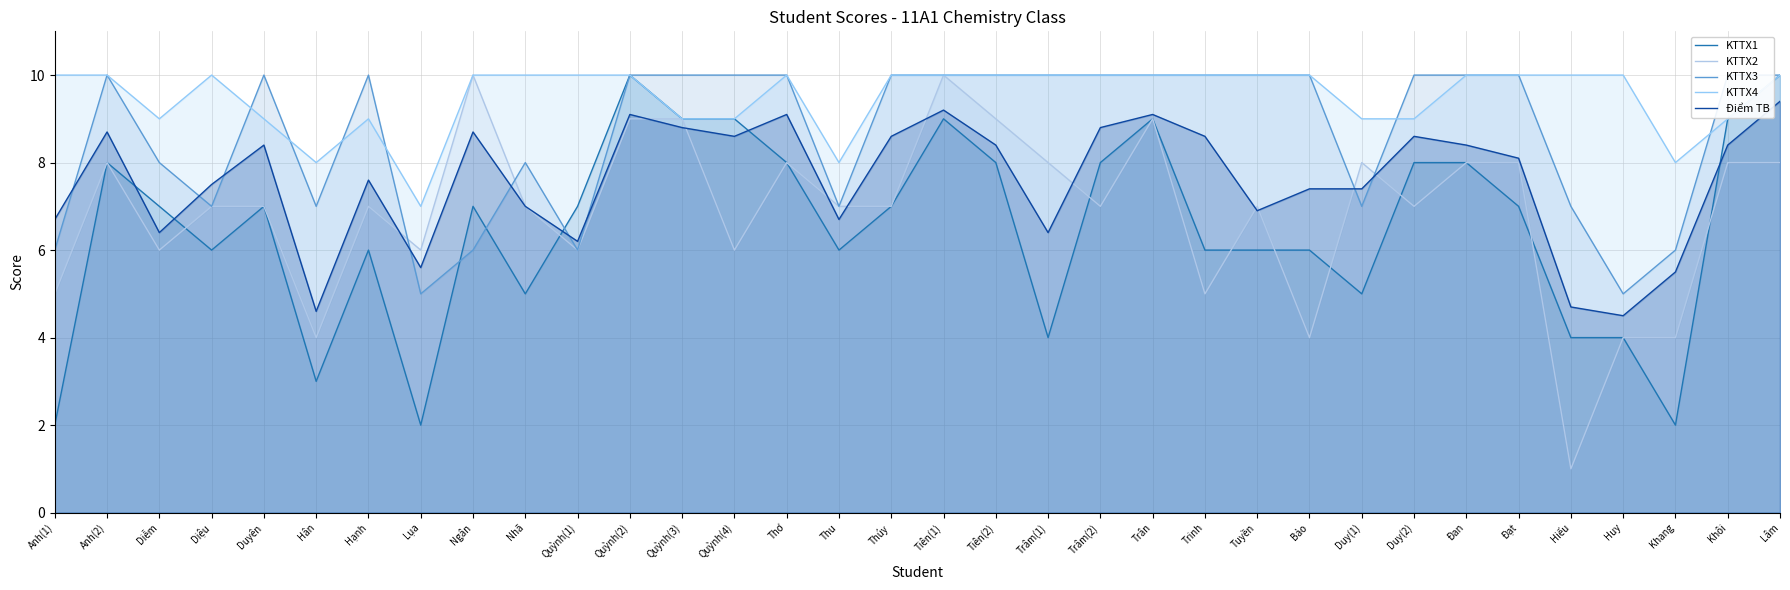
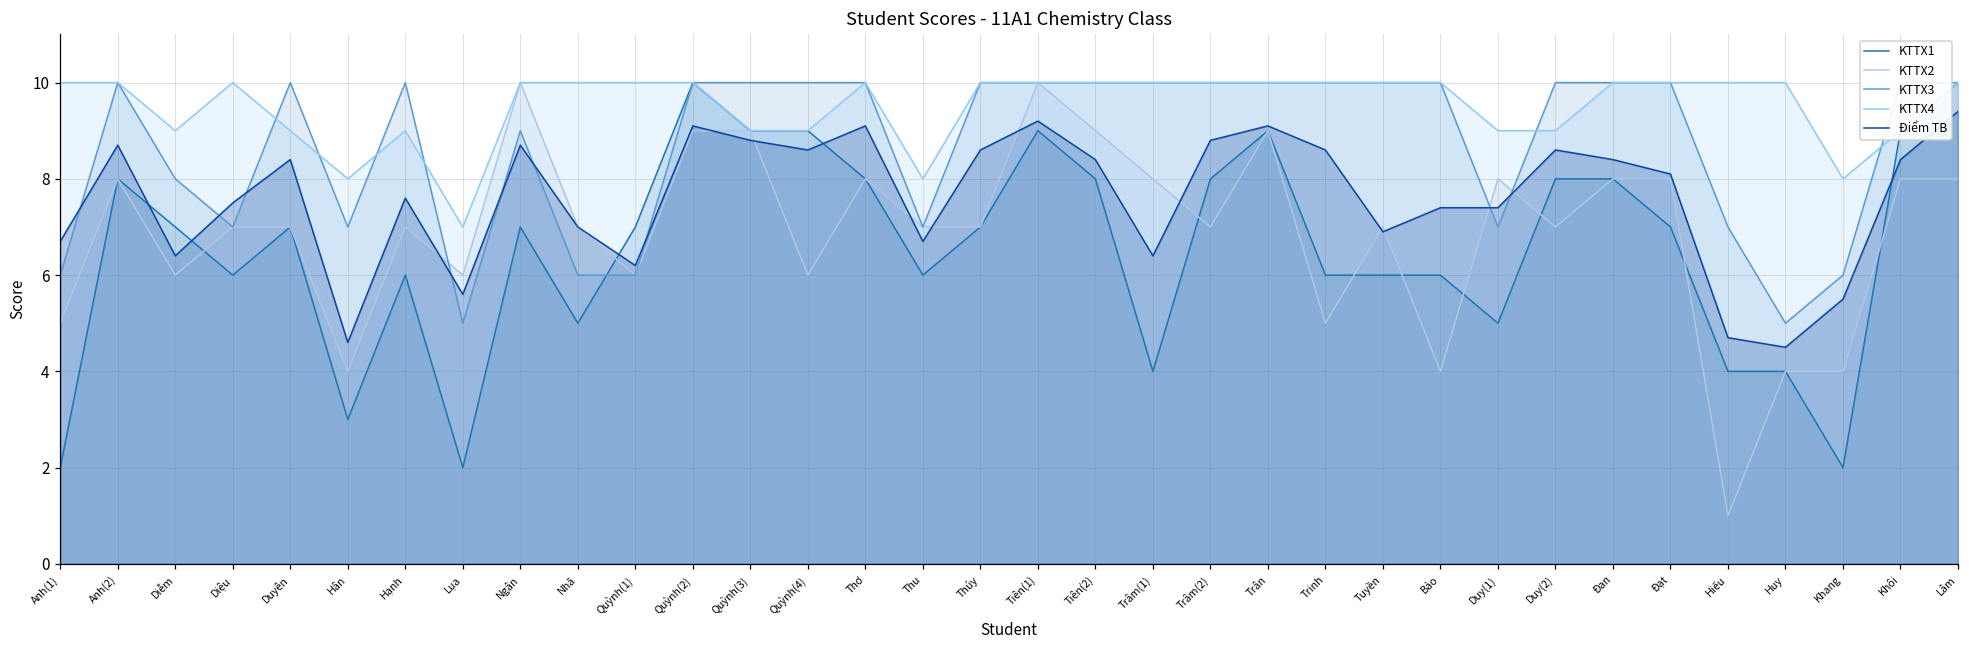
KTTX3, Ngân: 6 -> 9
KTTX3, Nhã: 8 -> 6
